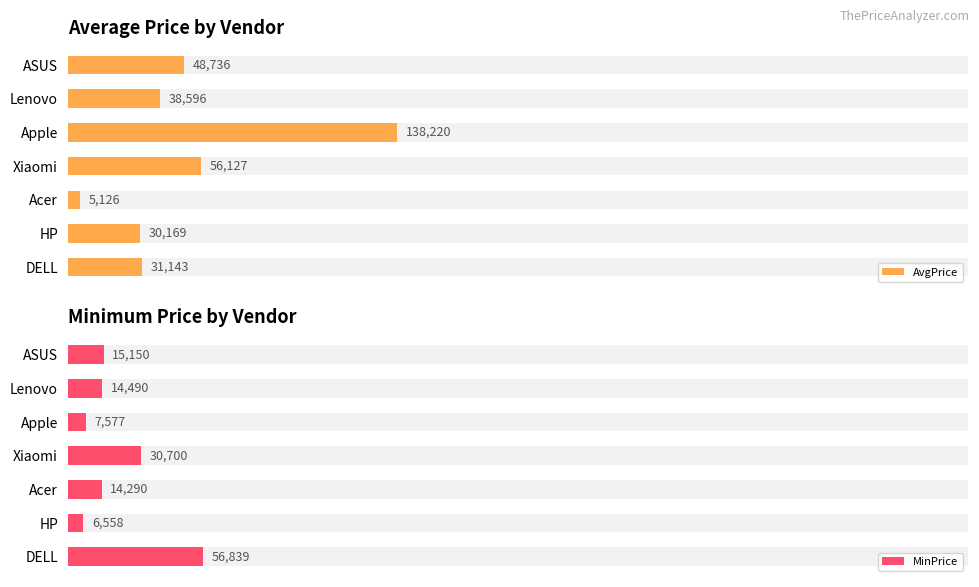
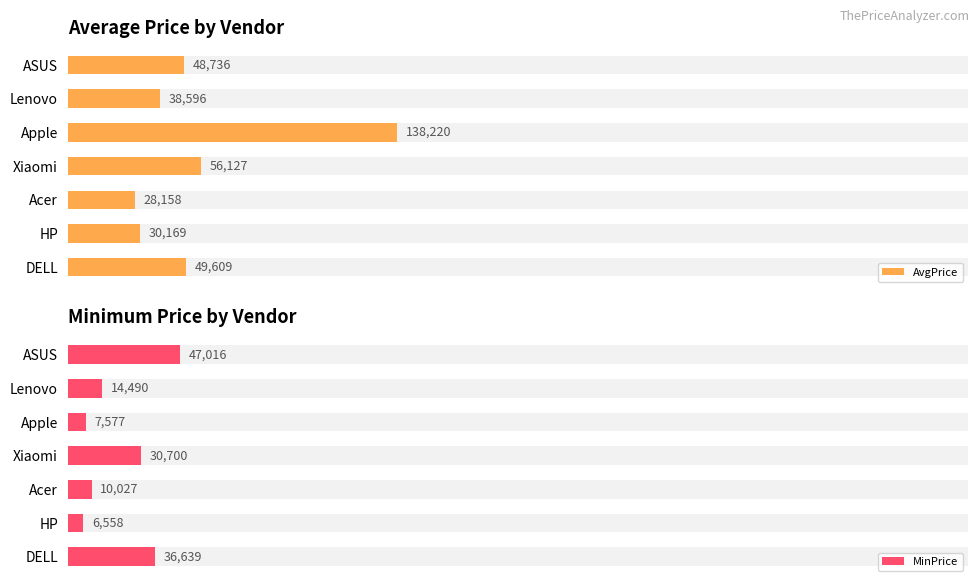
Average Price by Vendor, AvgPrice, Acer: 5,126 -> 28,158
Average Price by Vendor, AvgPrice, DELL: 31,143 -> 49,609
Minimum Price by Vendor, MinPrice, ASUS: 15,150 -> 47,016
Minimum Price by Vendor, MinPrice, Acer: 14,290 -> 10,027
Minimum Price by Vendor, MinPrice, DELL: 56,839 -> 36,639
